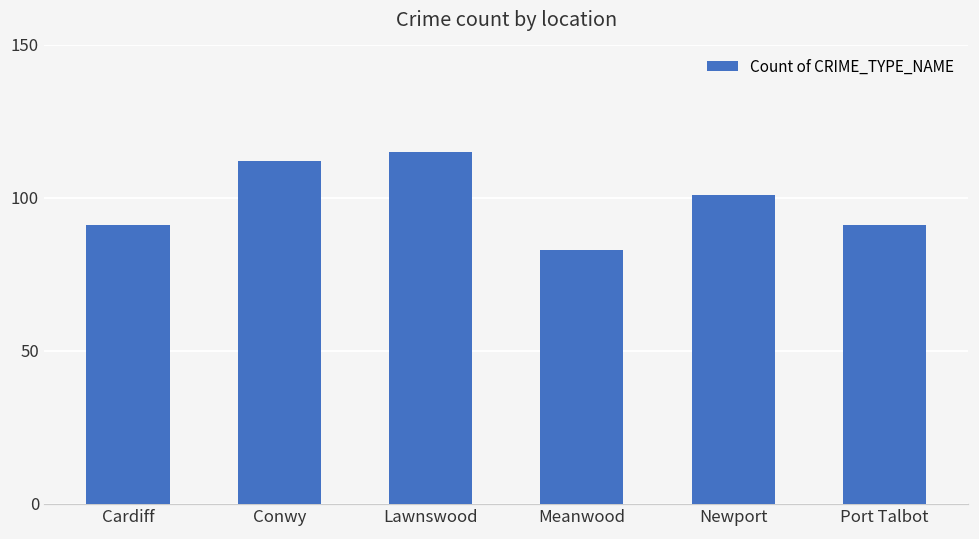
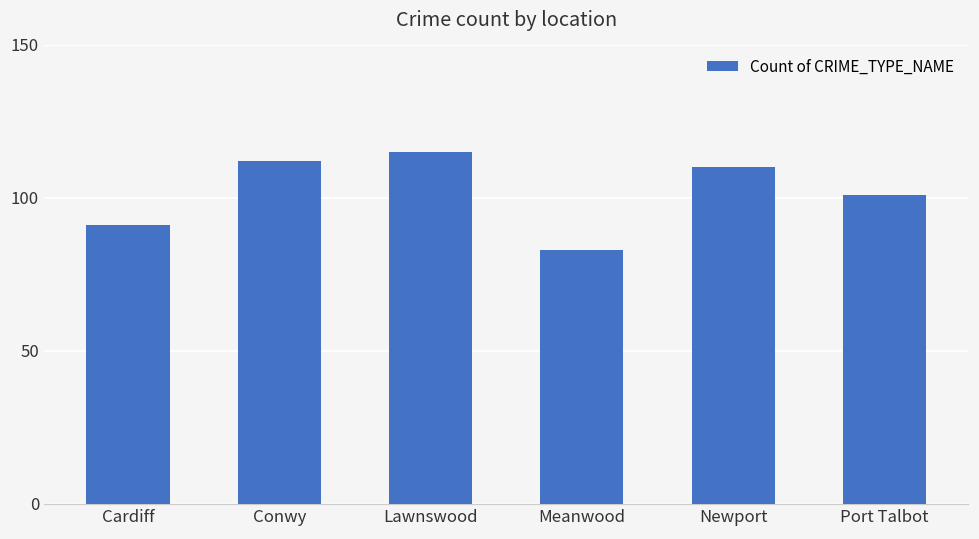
Newport: 101 -> 110
Port Talbot: 91 -> 101
